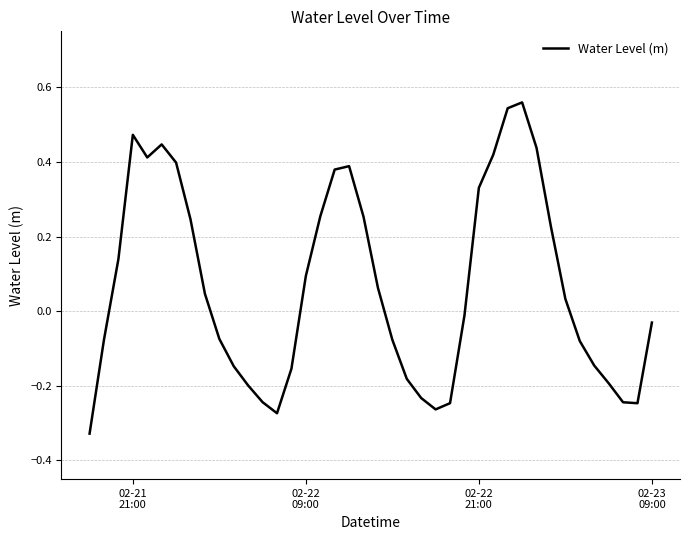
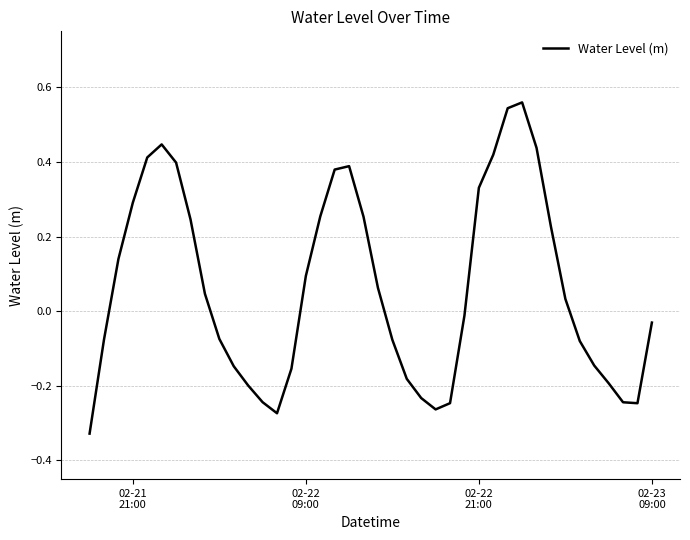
02-21 21:00: 0.47 -> 0.29
